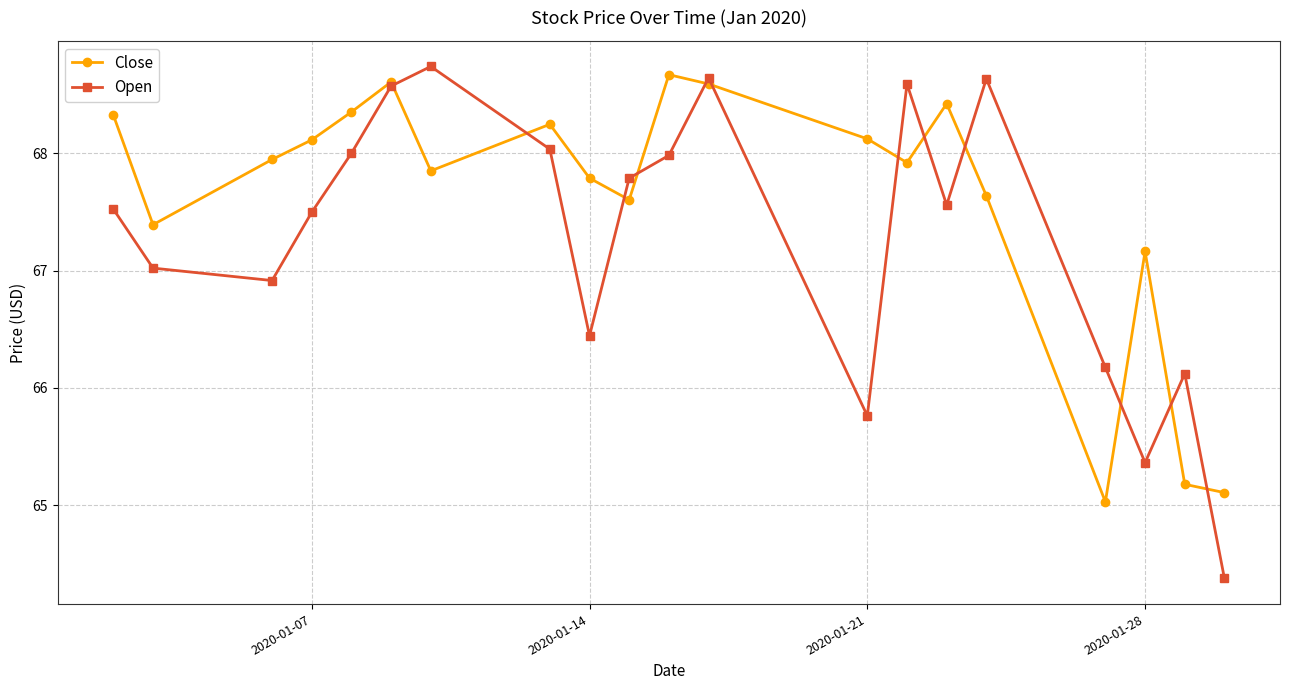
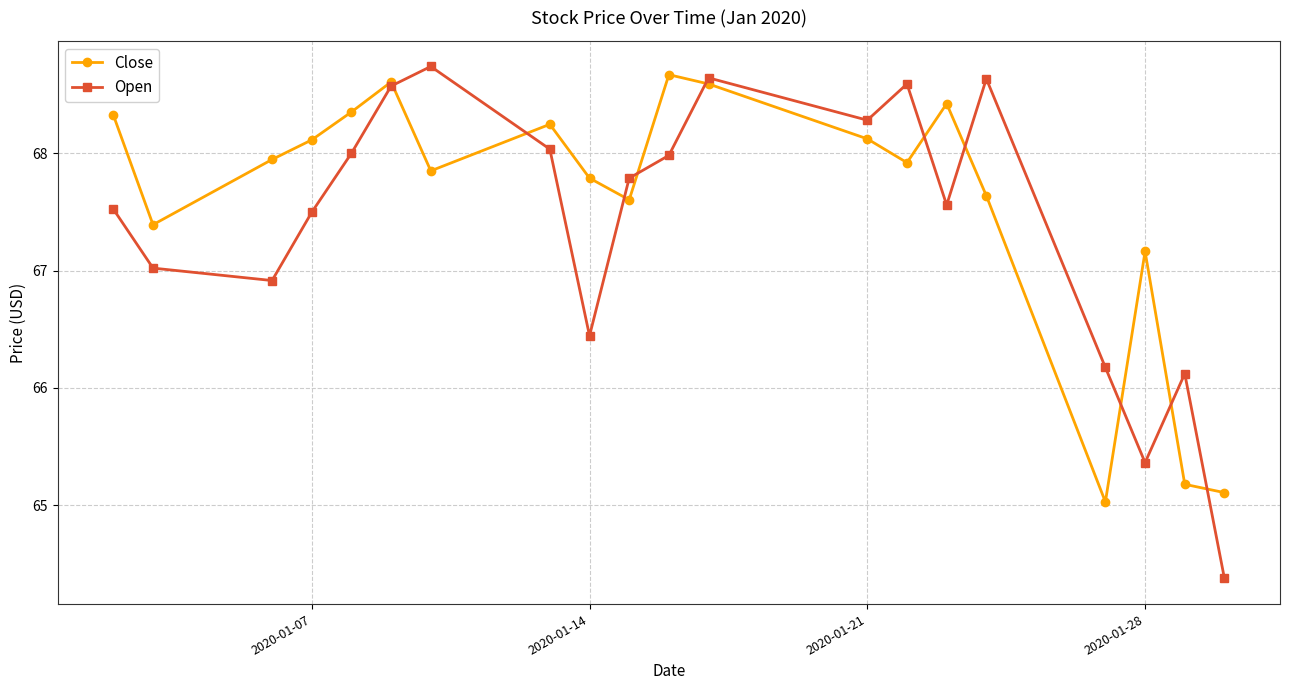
Open, 2020-01-21: 65.76 -> 68.28
